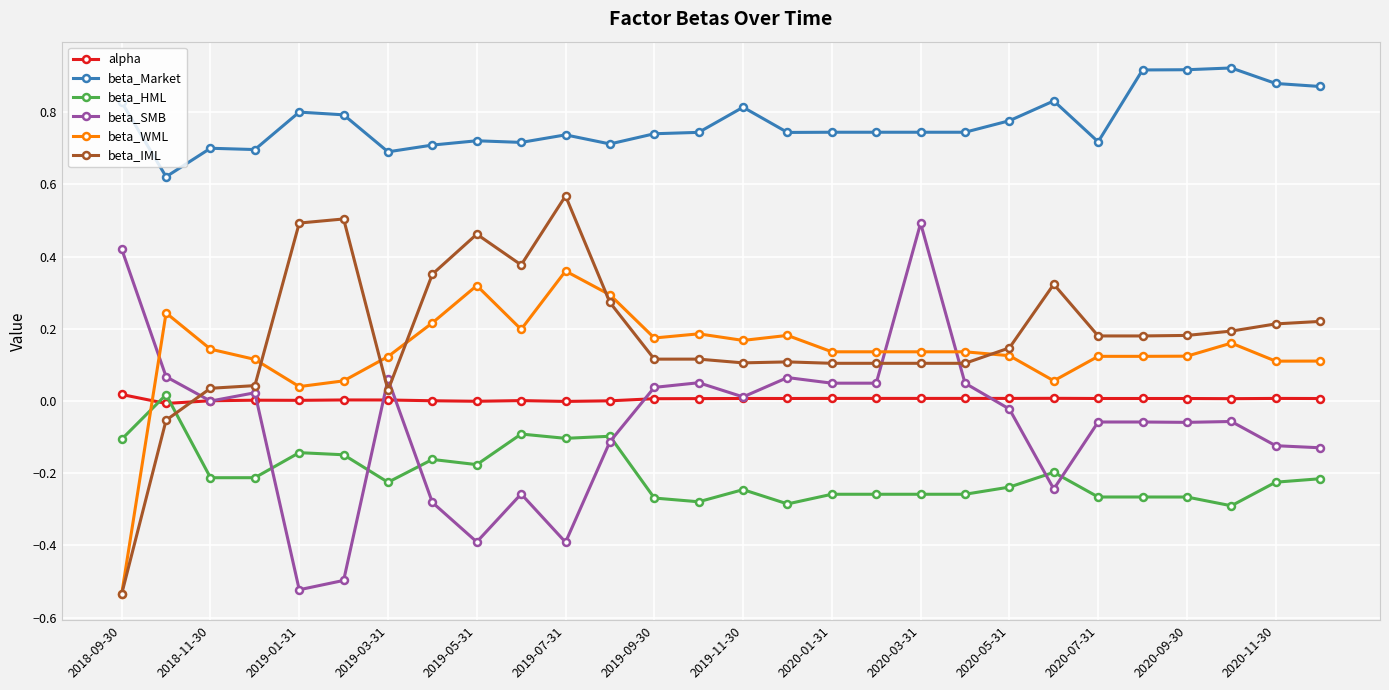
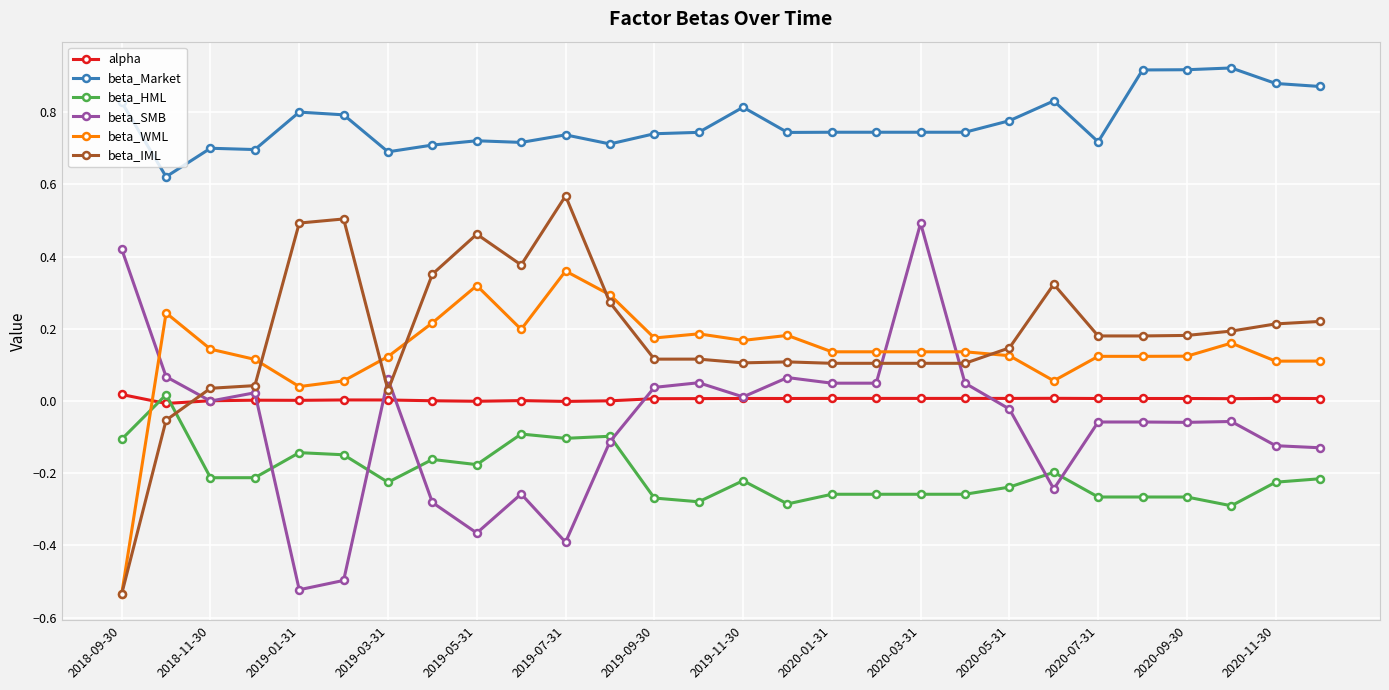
beta_SMB, 2019-05-31: -0.39 -> -0.37
beta_HML, 2019-11-30: -0.25 -> -0.22
